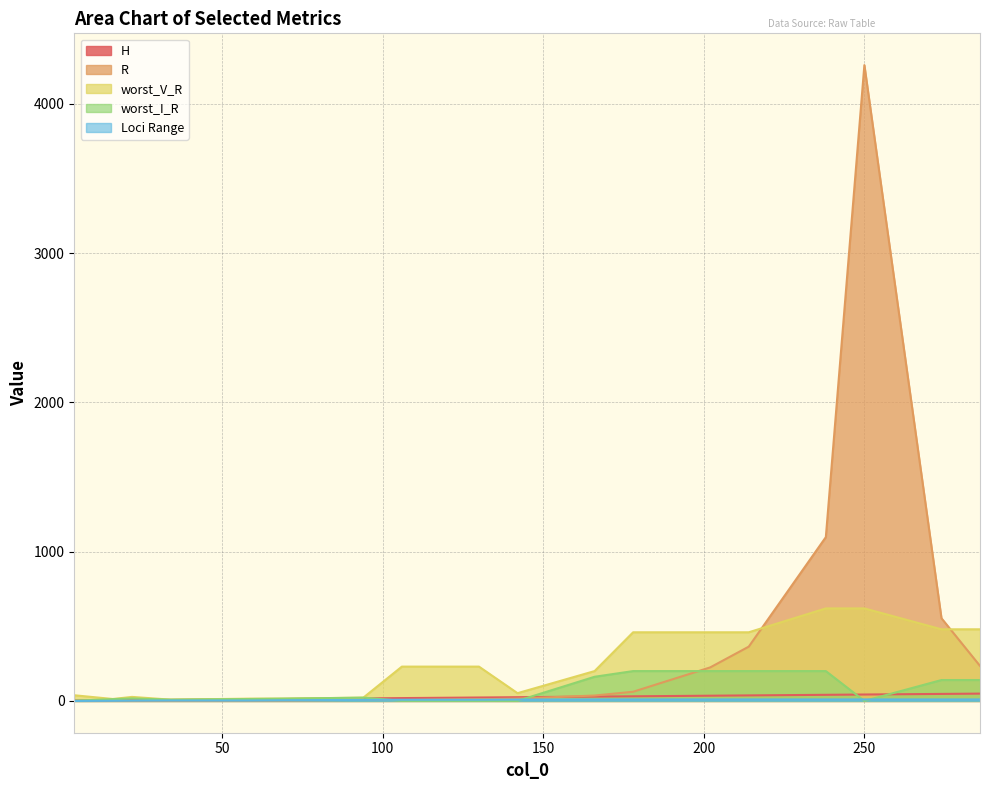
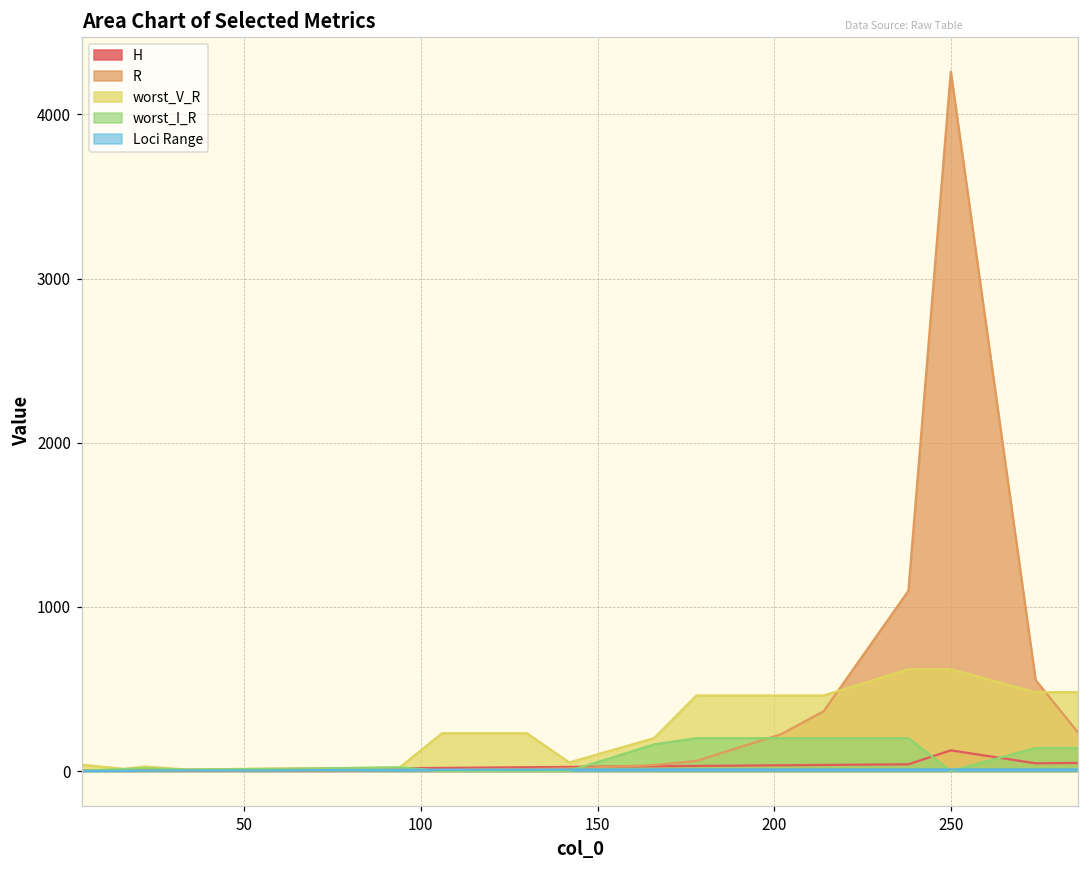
H, 250: 40 -> 130
